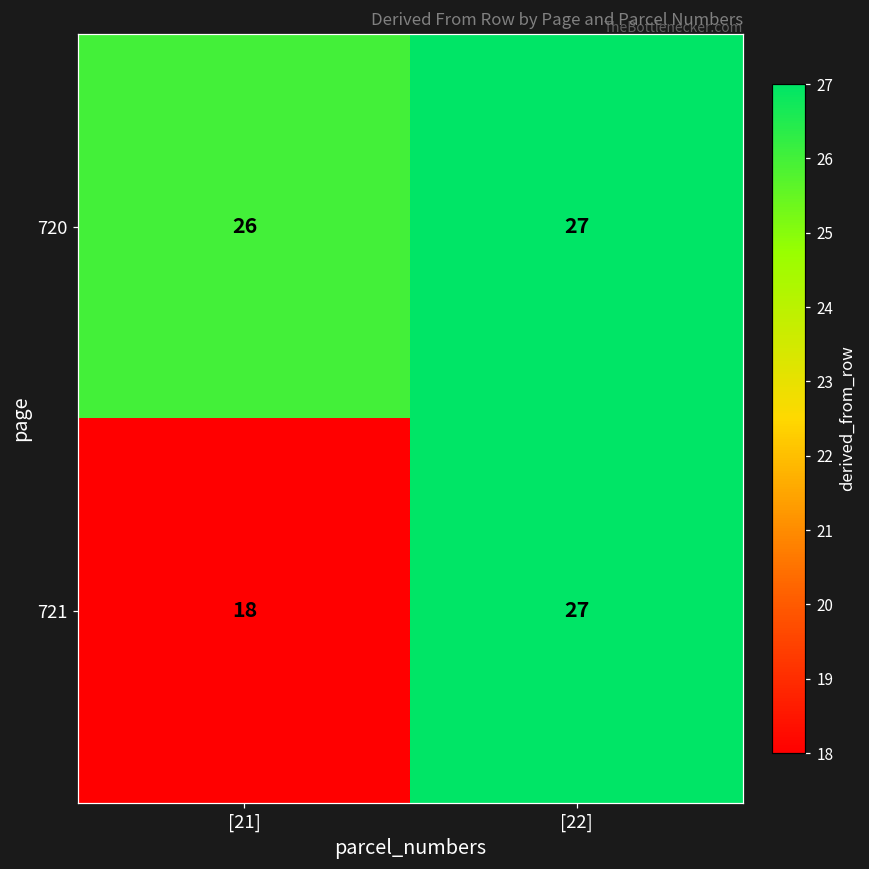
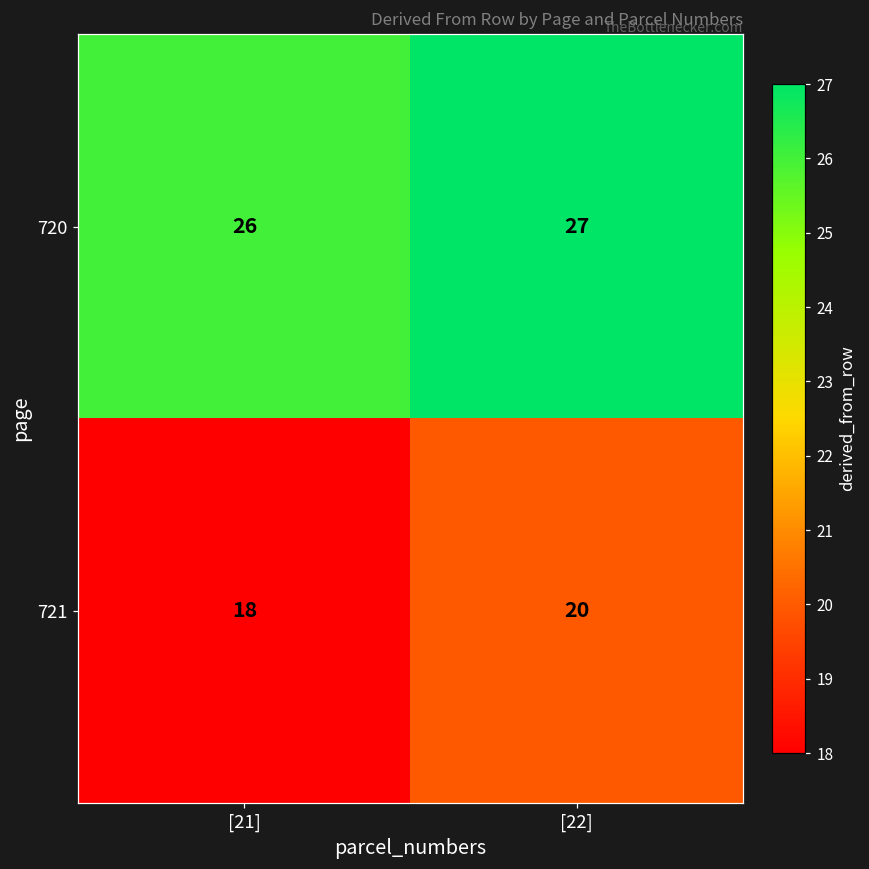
721, [22]: 27 -> 20
